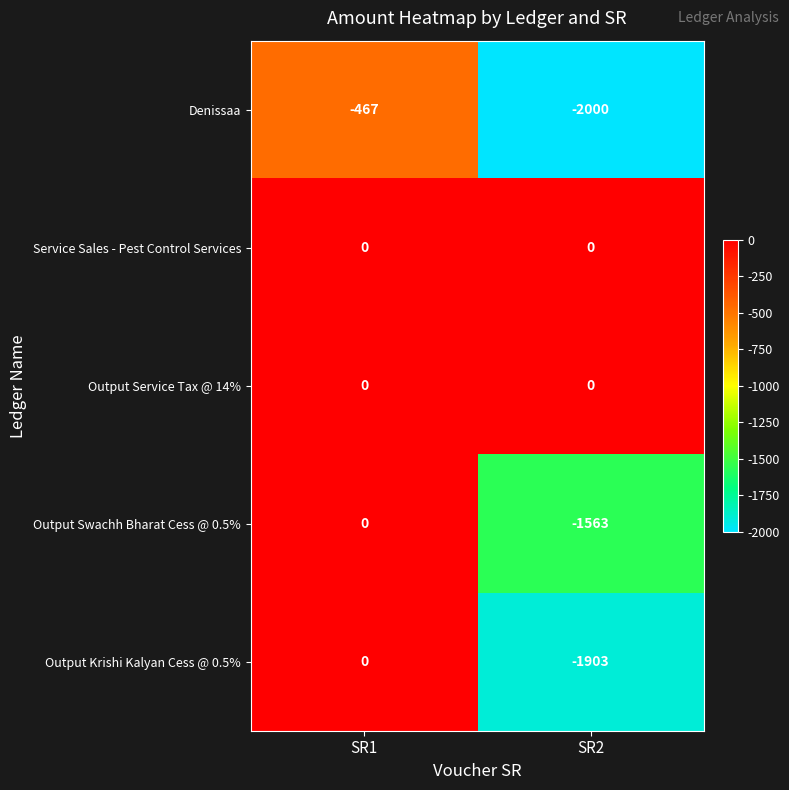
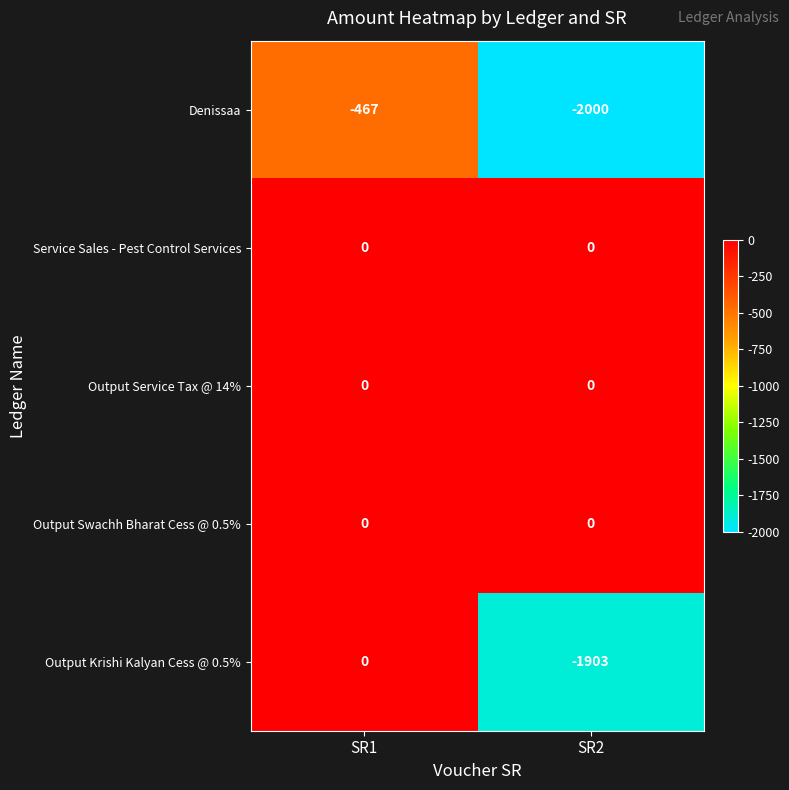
Output Swachh Bharat Cess @ 0.5%, SR2: -1563 -> 0
